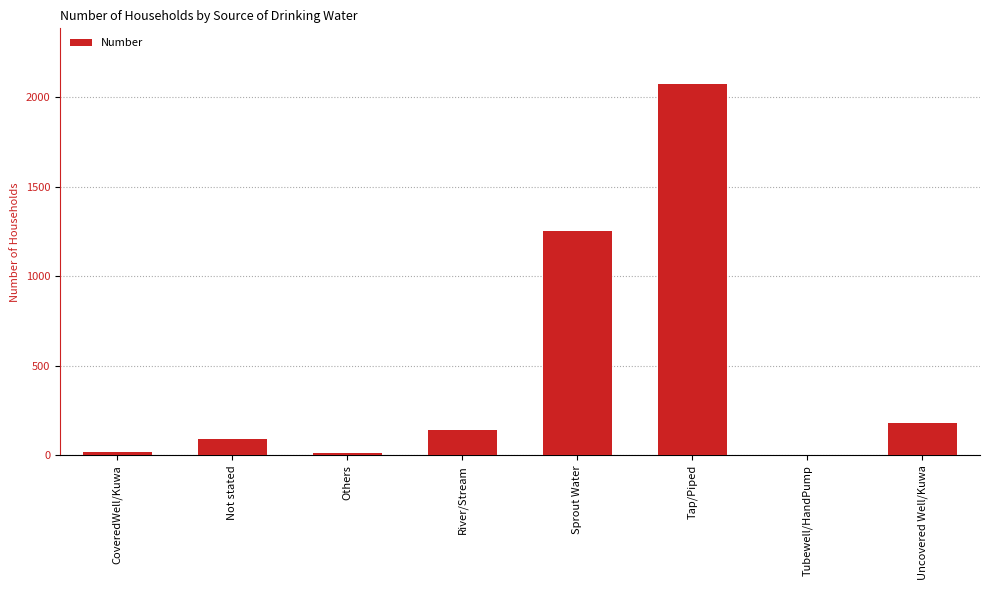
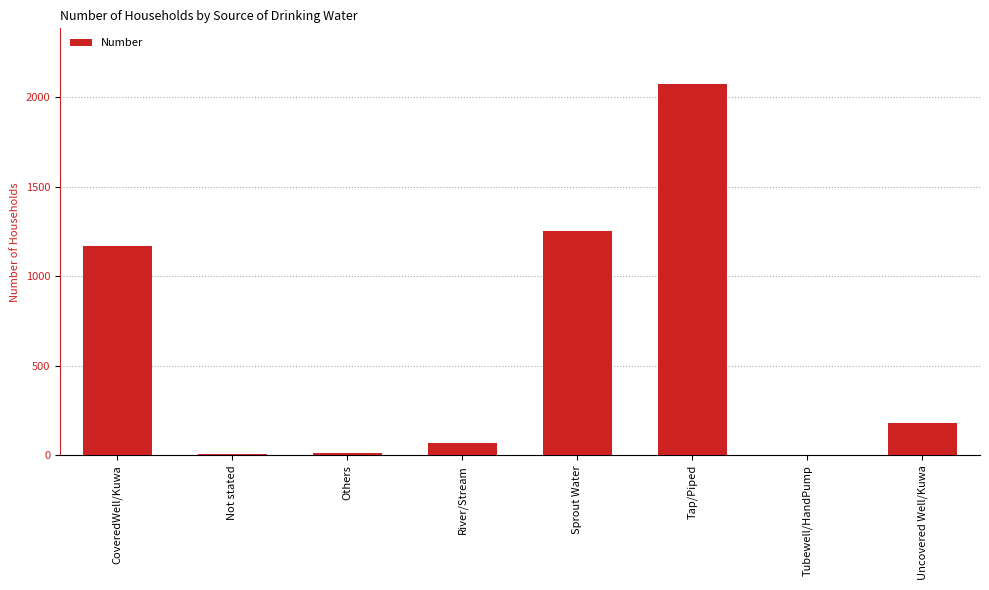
CoveredWell/Kuwa: 20 -> 1170
Not stated: 90 -> 10
River/Stream: 140 -> 70
